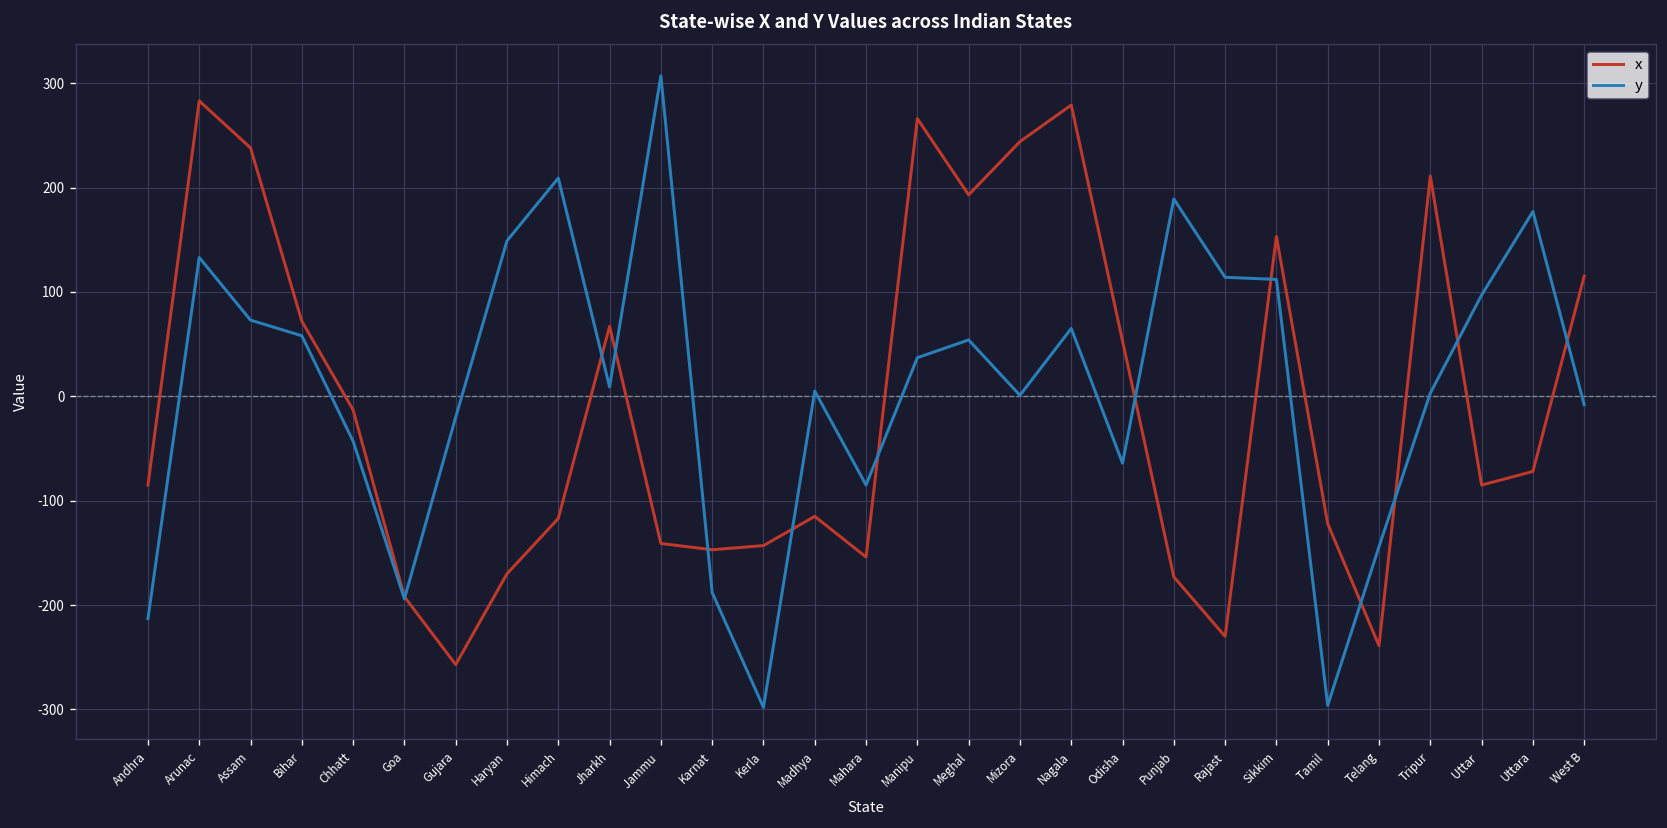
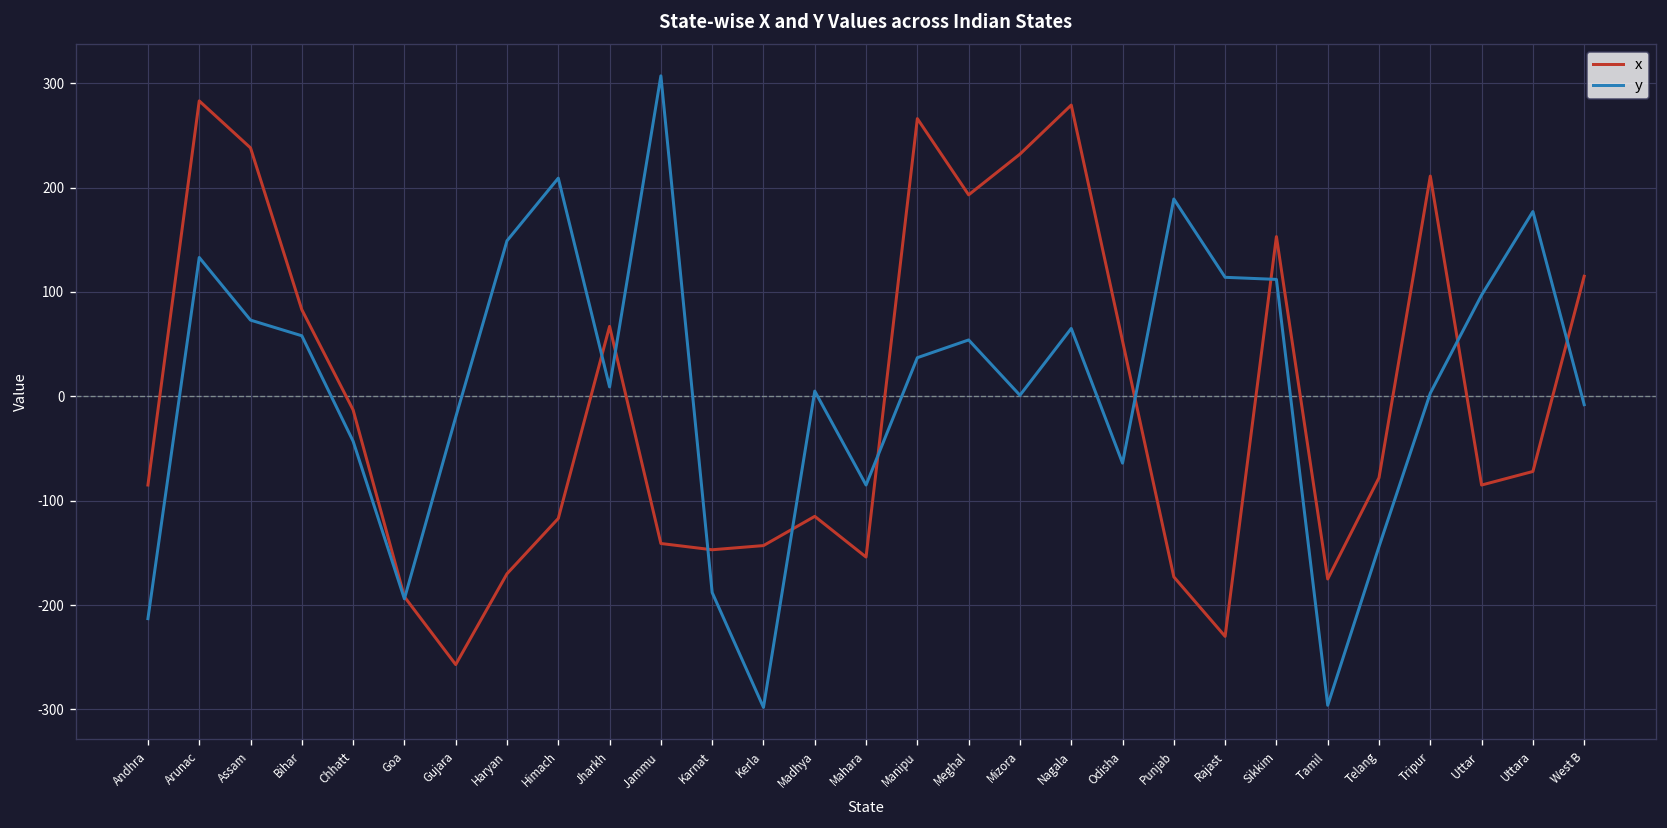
x, Bihar: 70 -> 80
x, Mizora: 240 -> 230
x, Tamil: -120 -> -180
x, Telang: -240 -> -80
